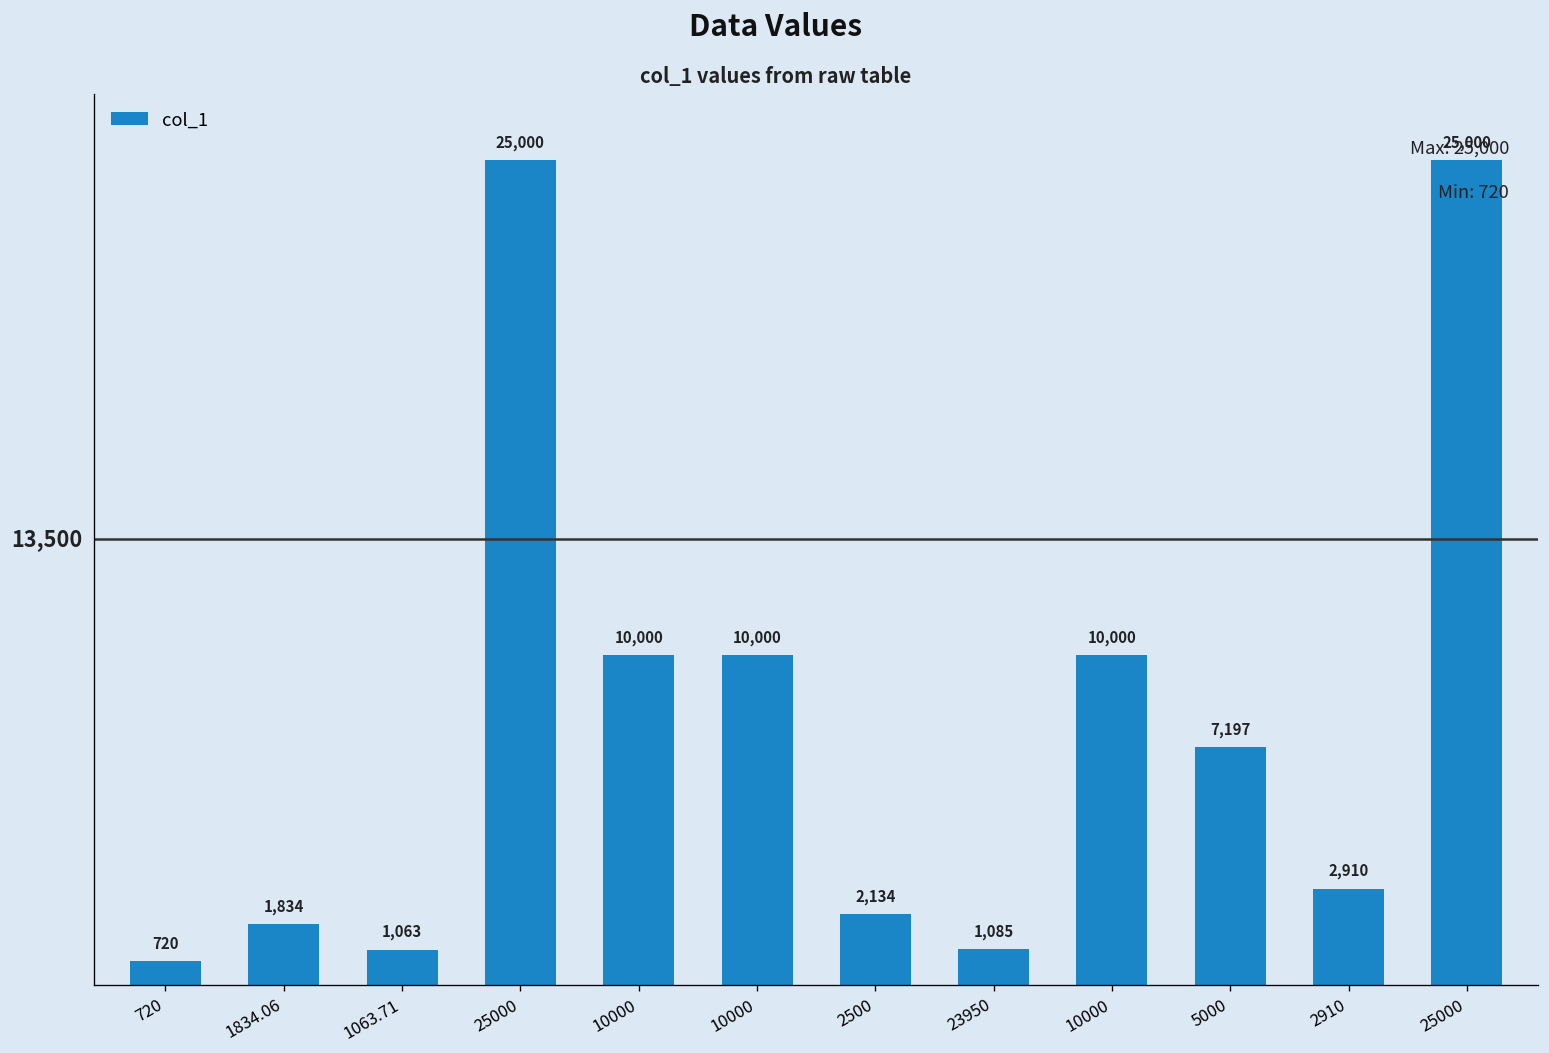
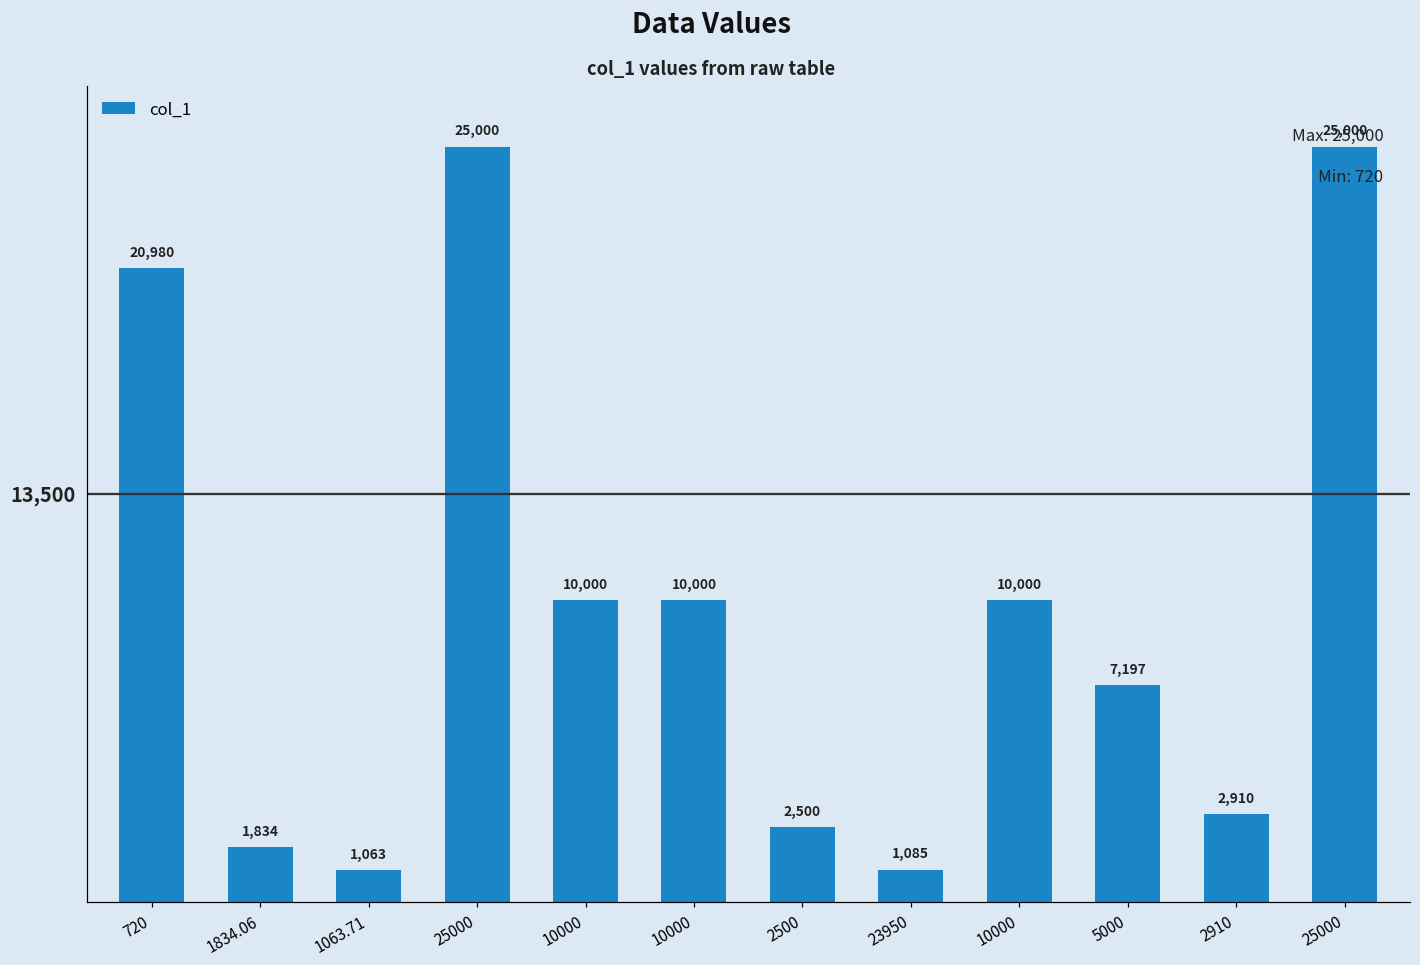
720: 720 -> 20,980
2500: 2,134 -> 2,500
